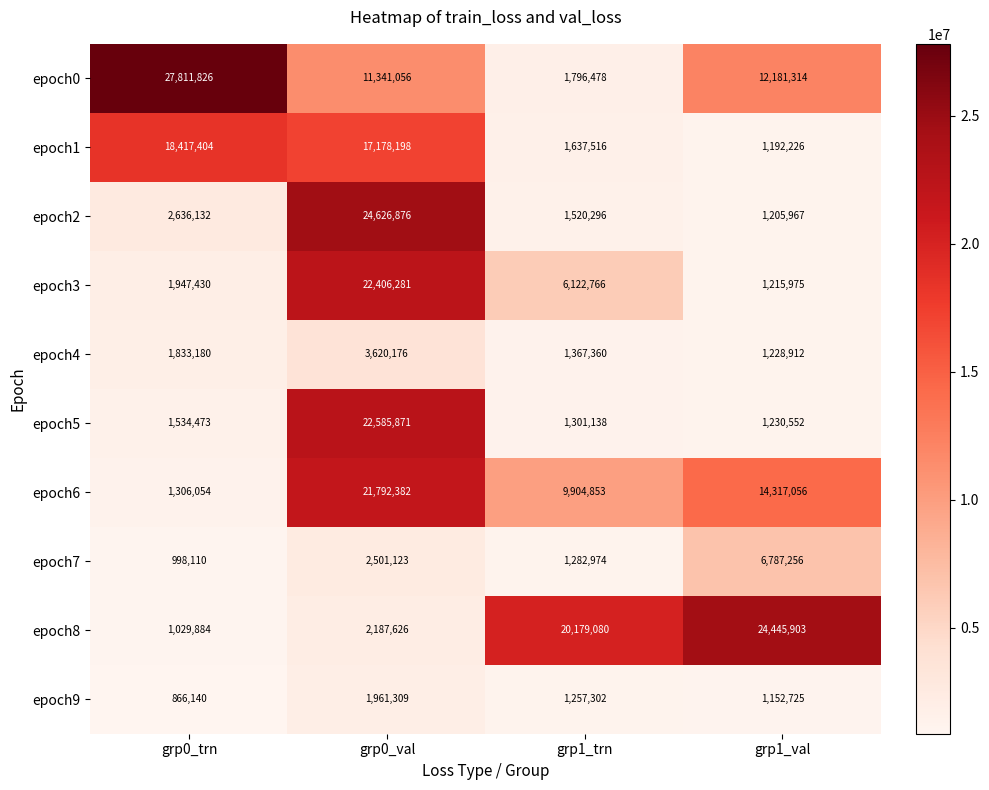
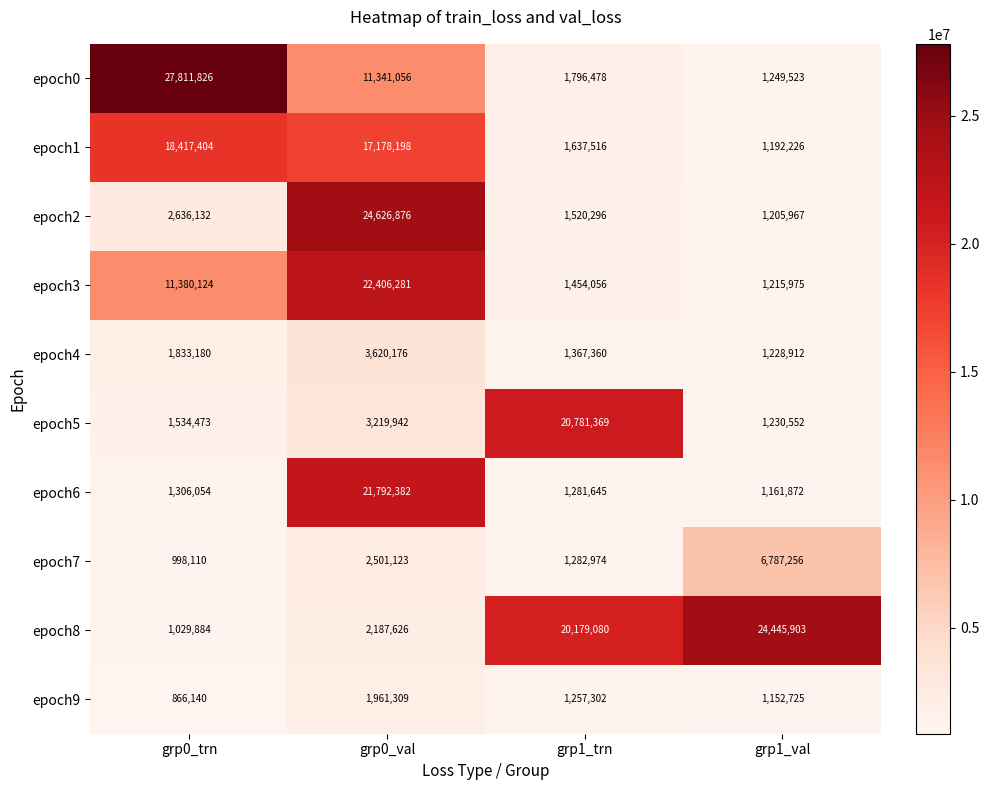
epoch0, grp1_val: 12,181,314 -> 1,249,523
epoch3, grp0_trn: 1,947,430 -> 11,380,124
epoch3, grp1_trn: 6,122,766 -> 1,454,056
epoch5, grp0_val: 22,585,871 -> 3,219,942
epoch5, grp1_trn: 1,301,138 -> 20,781,369
epoch6, grp1_trn: 9,904,853 -> 1,281,645
epoch6, grp1_val: 14,317,056 -> 1,161,872
